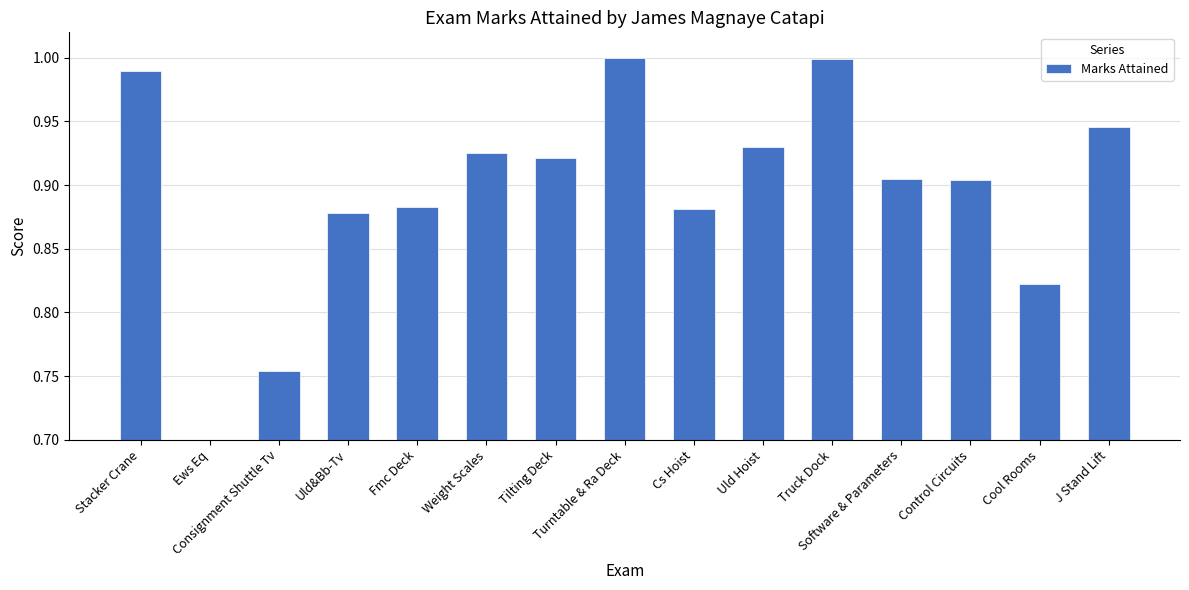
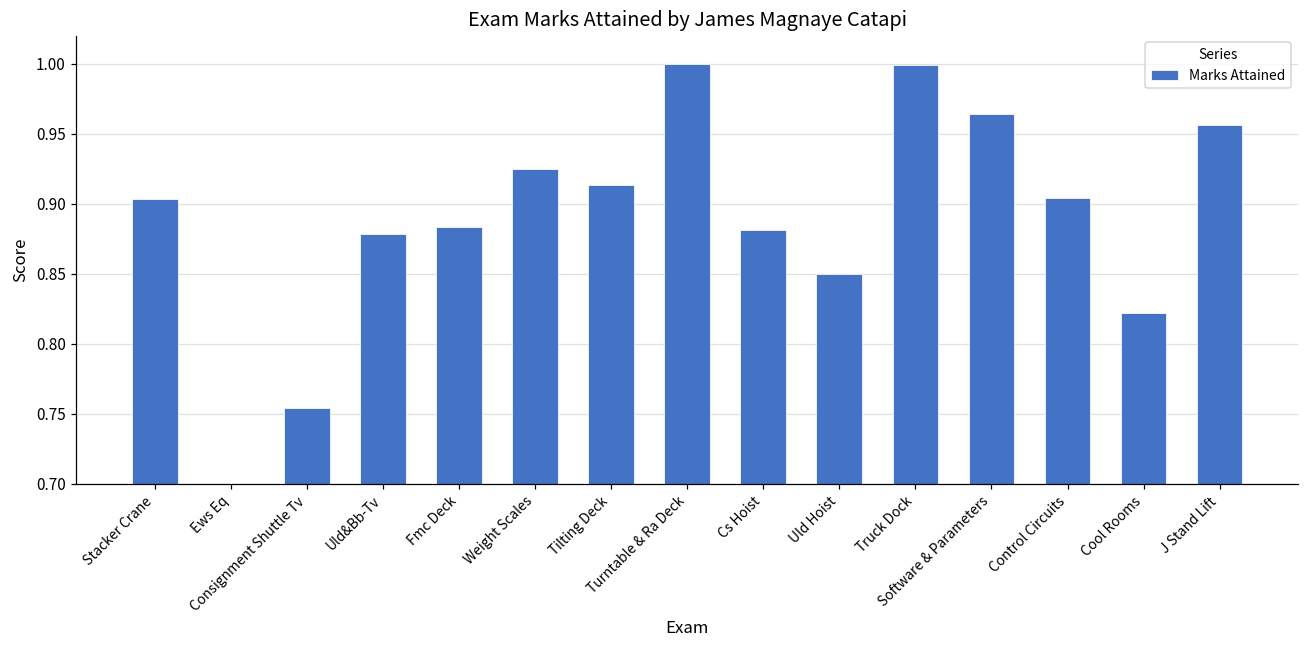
Stacker Crane: 0.990 -> 0.903
Tilting Deck: 0.921 -> 0.913
Uld Hoist: 0.93 -> 0.85
Software & Parameters: 0.905 -> 0.964
J Stand Lift: 0.946 -> 0.956
